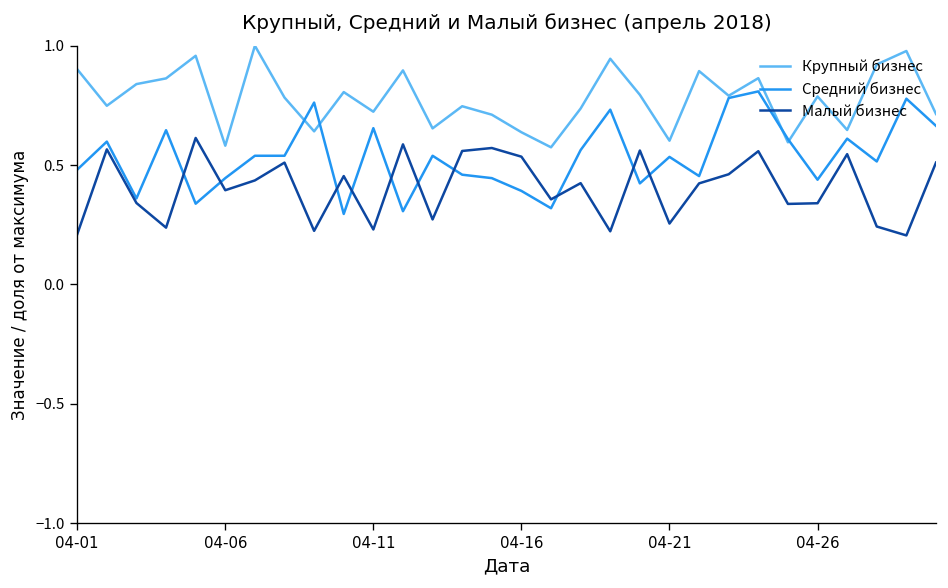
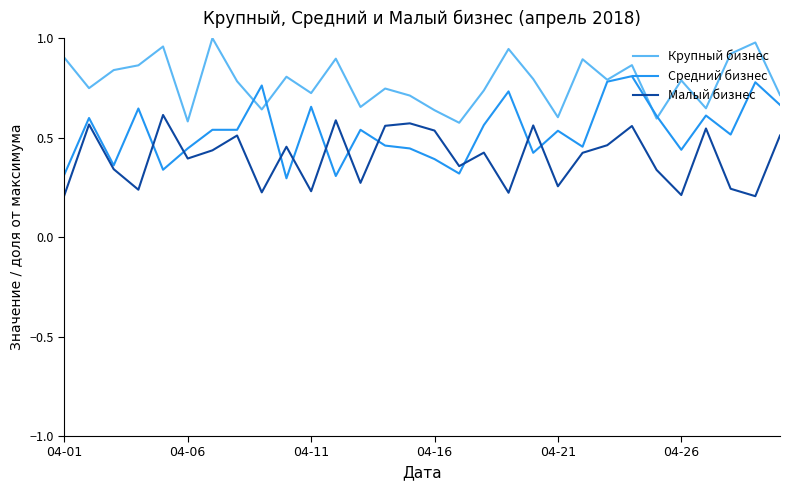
Средний бизнес, 04-01: 0.48 -> 0.31
Малый бизнес, 04-26: 0.34 -> 0.21
